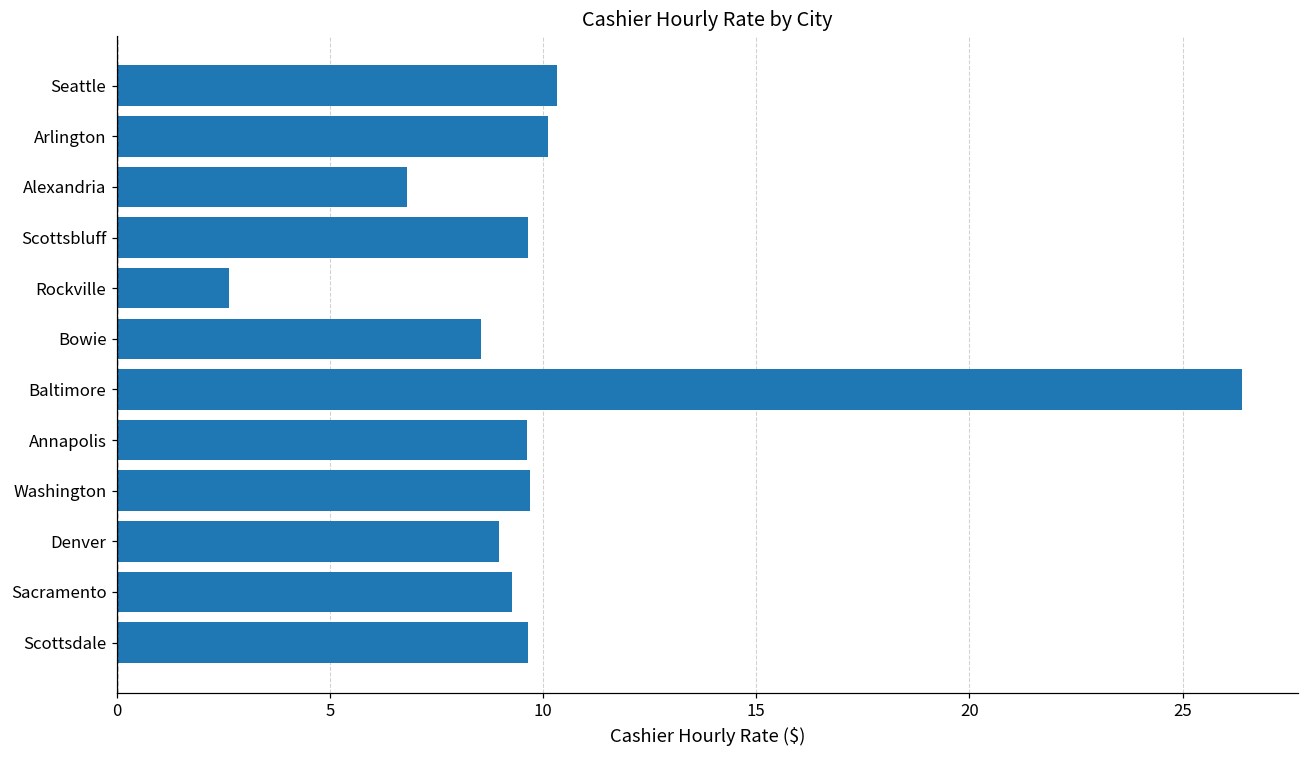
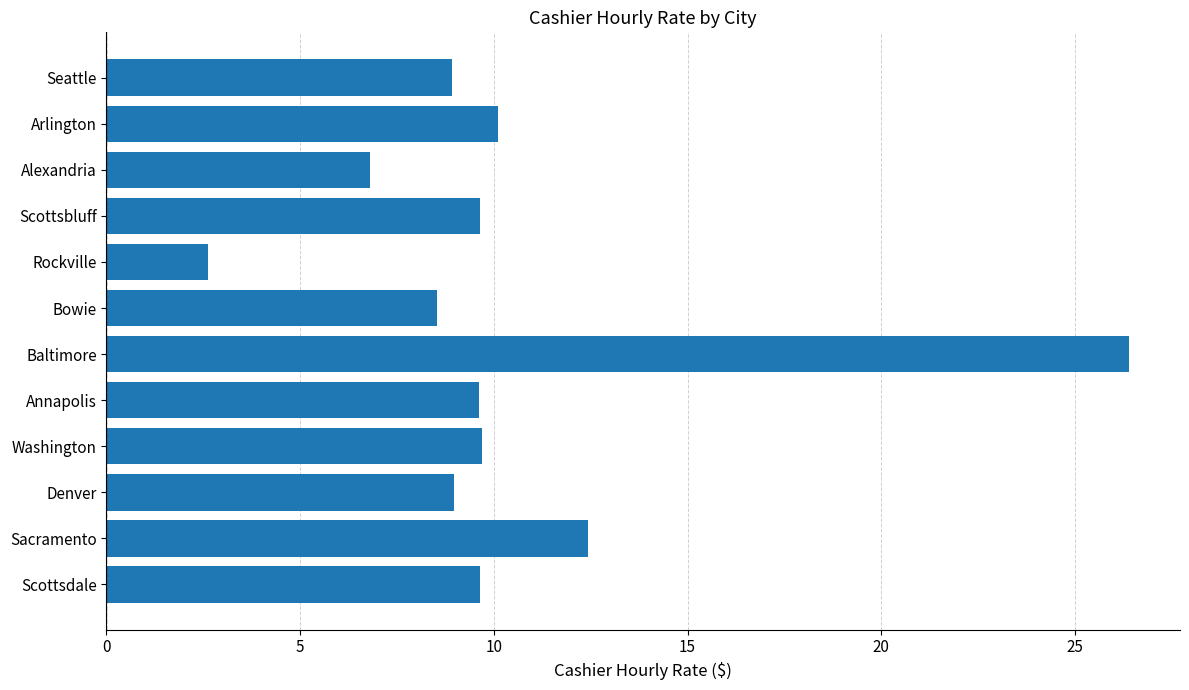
Seattle: 10.3 -> 8.9
Sacramento: 9.3 -> 12.4
